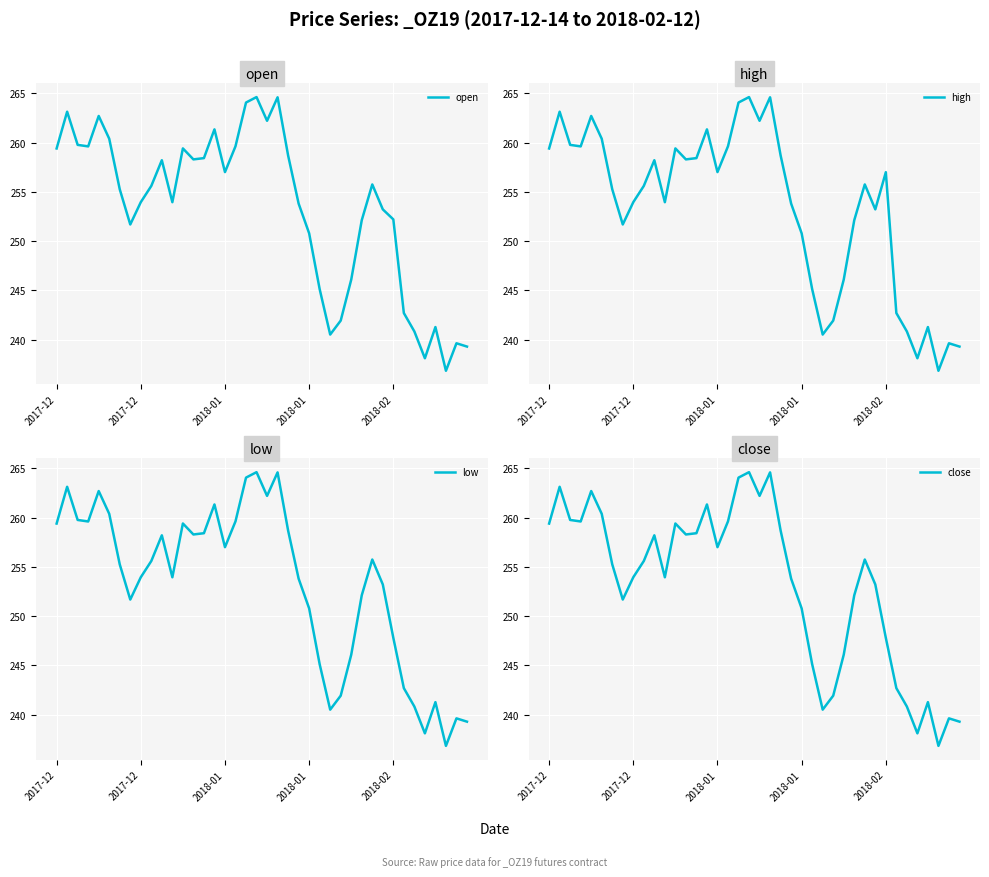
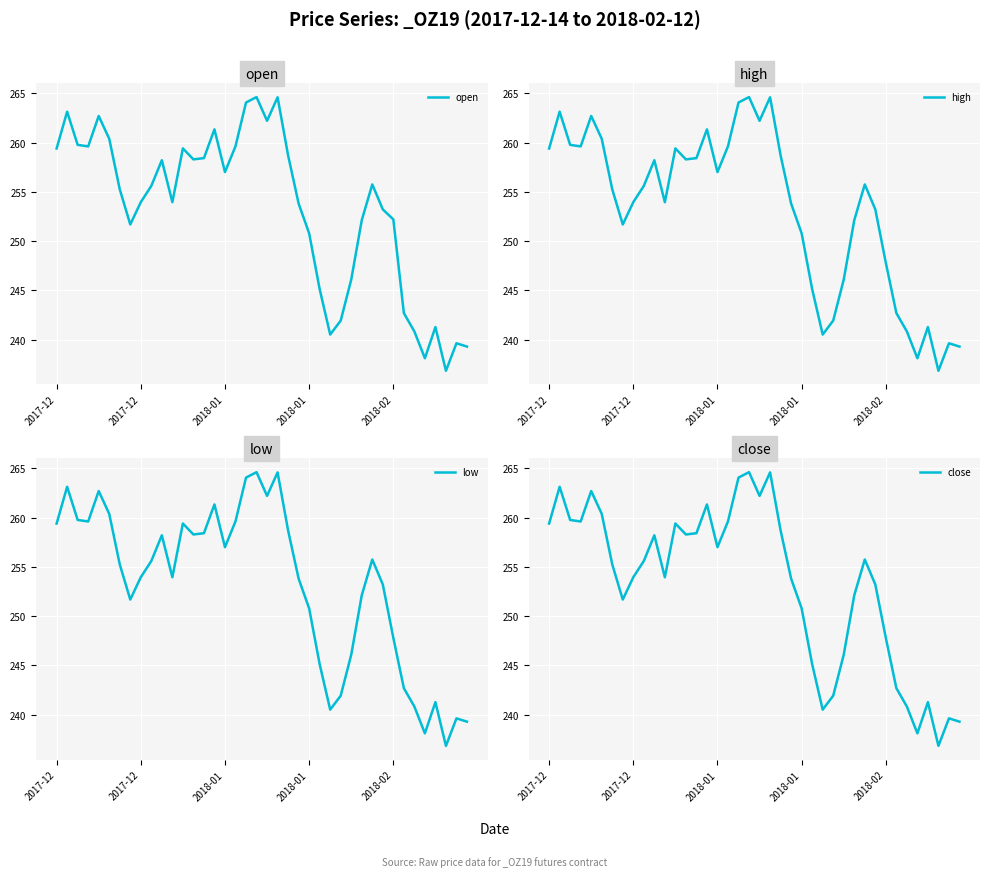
high, 2018-02: 257 -> 248
